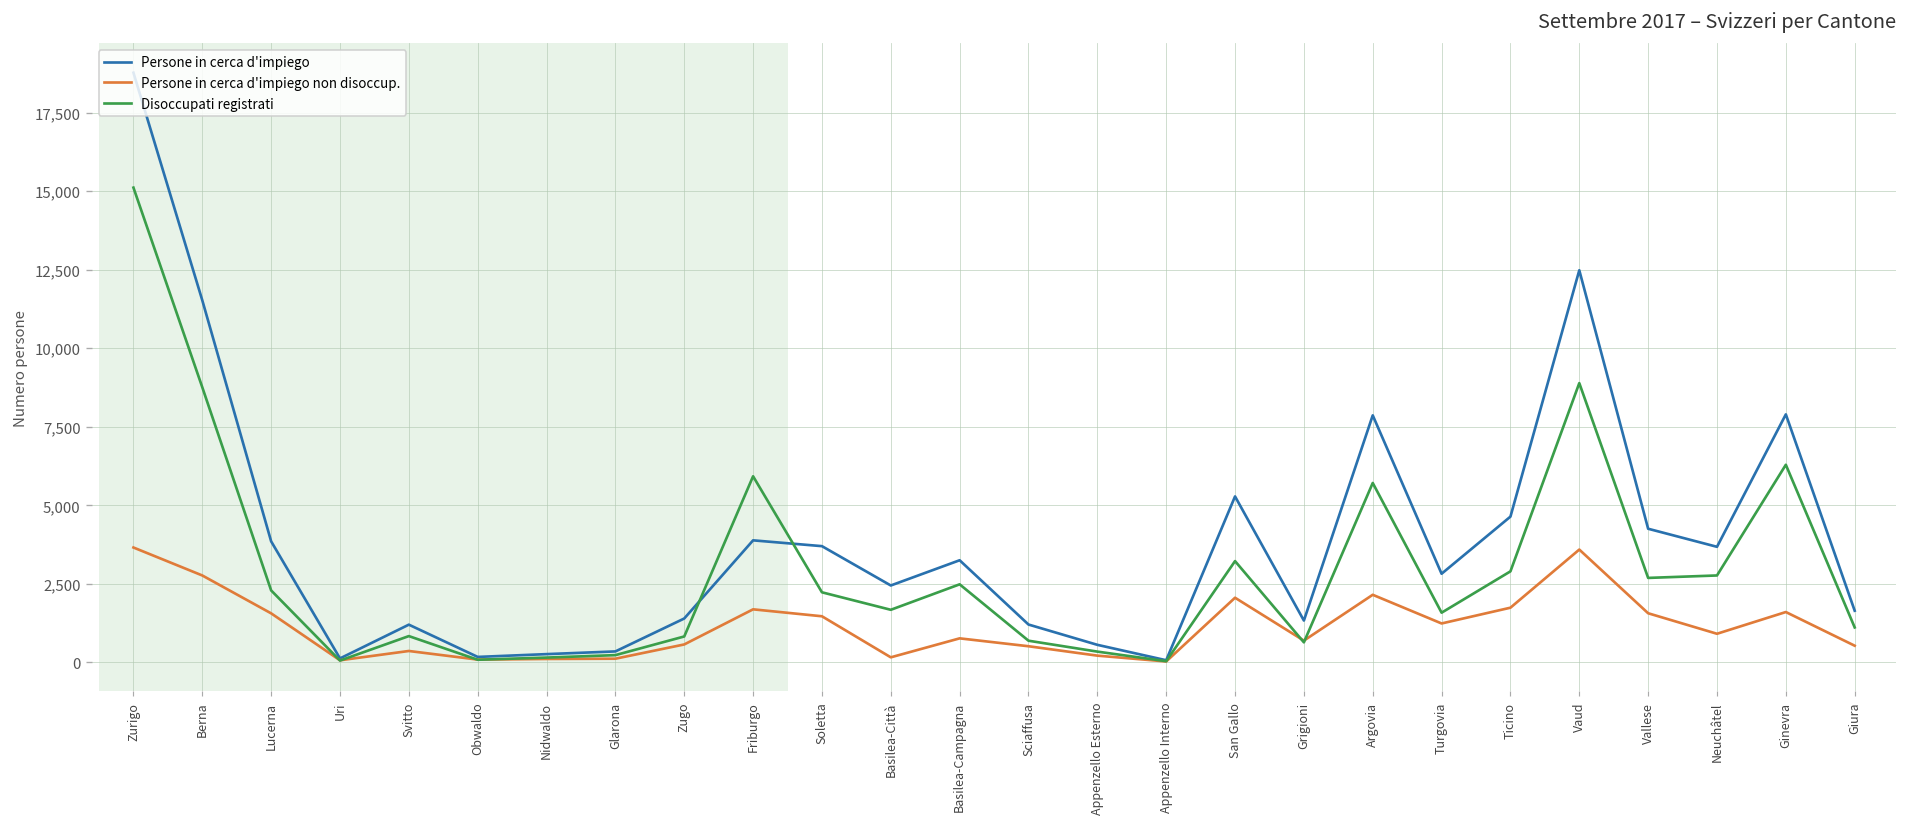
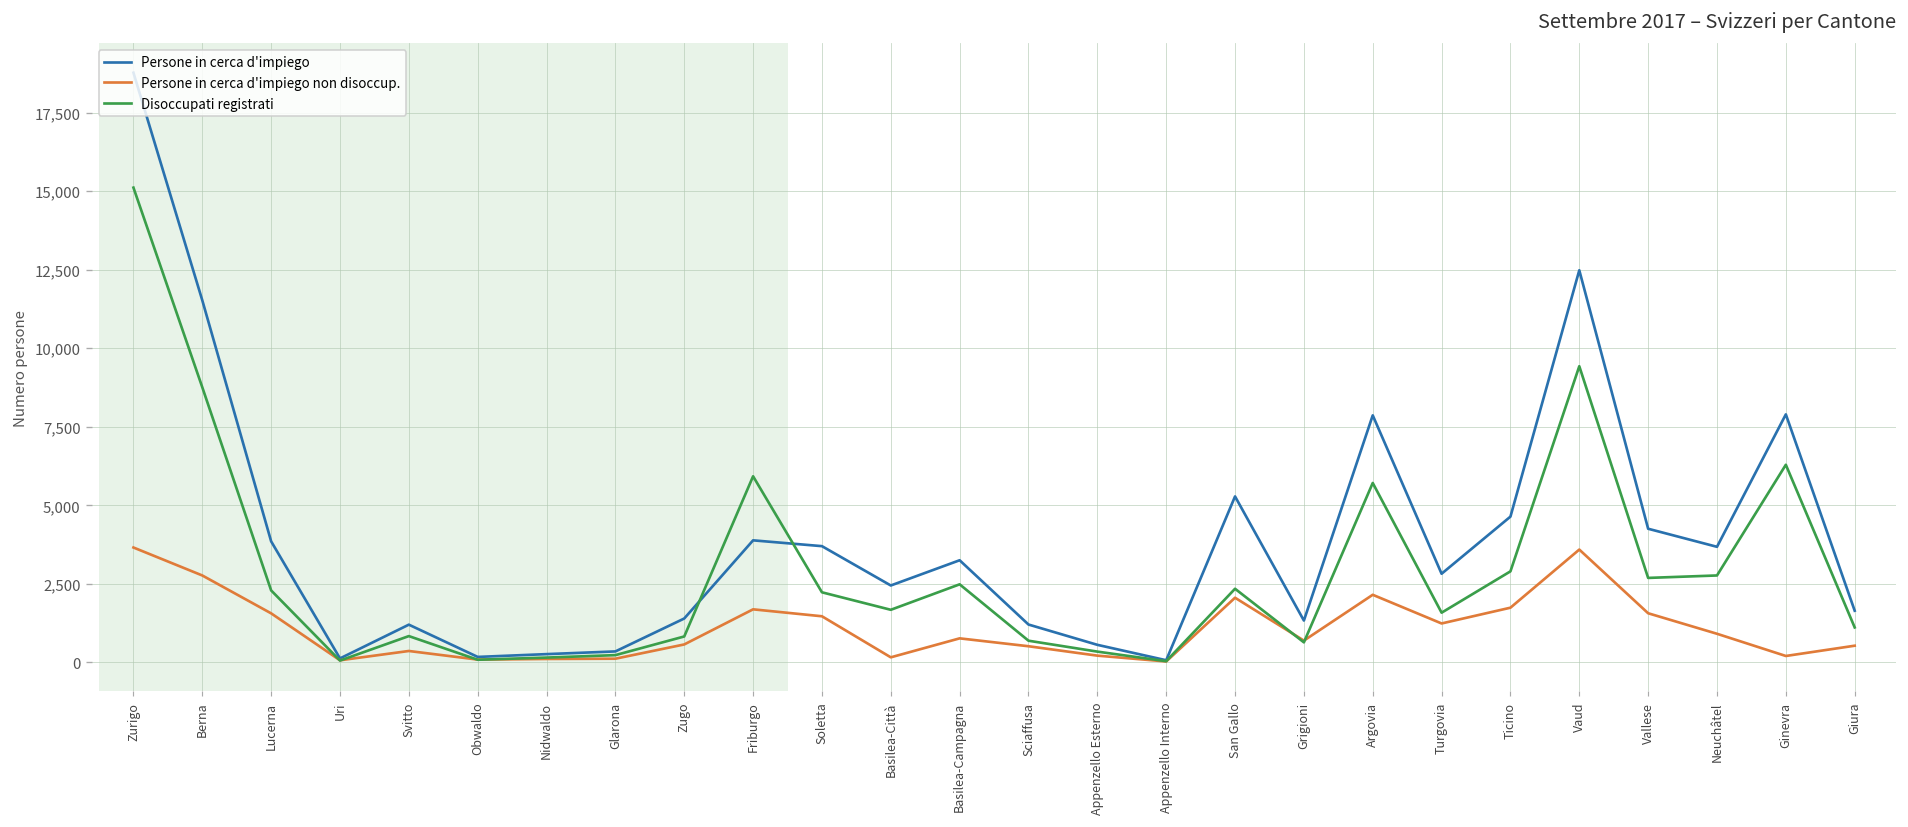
Disoccupati registrati, San Gallo: 3,200 -> 2,300
Disoccupati registrati, Vaud: 8,900 -> 9,400
Persone in cerca d'impiego non disoccup., Ginevra: 1,600 -> 200
